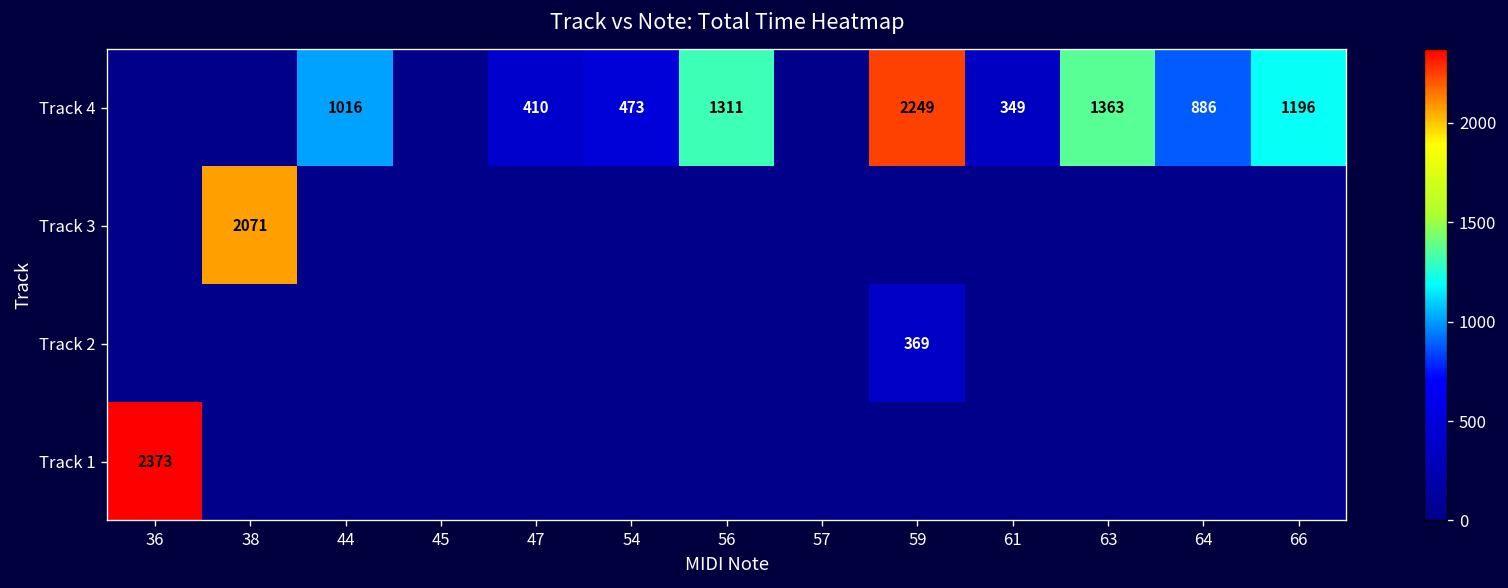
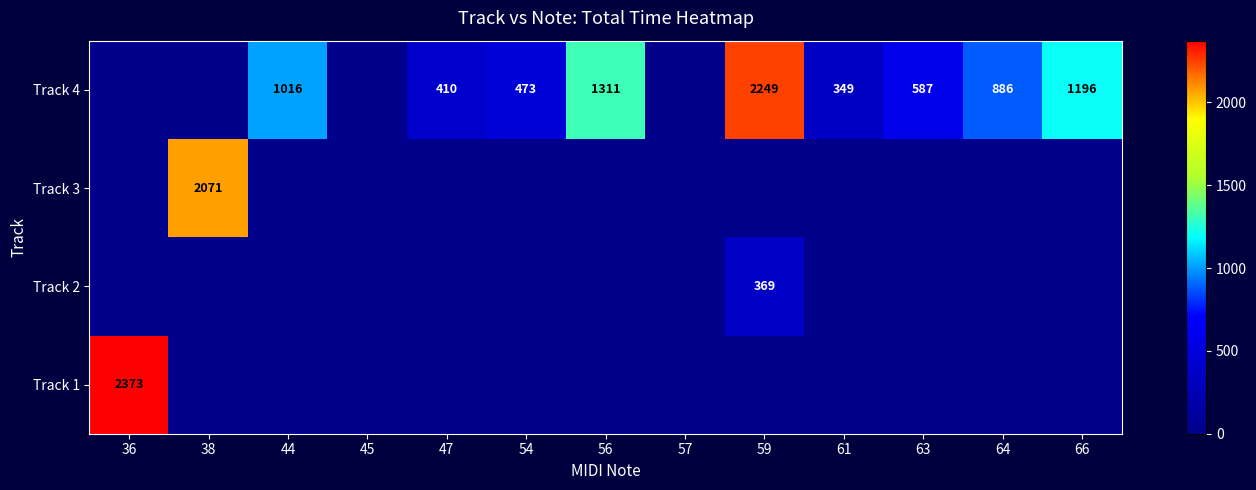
Track 4, 63: 1363 -> 587
